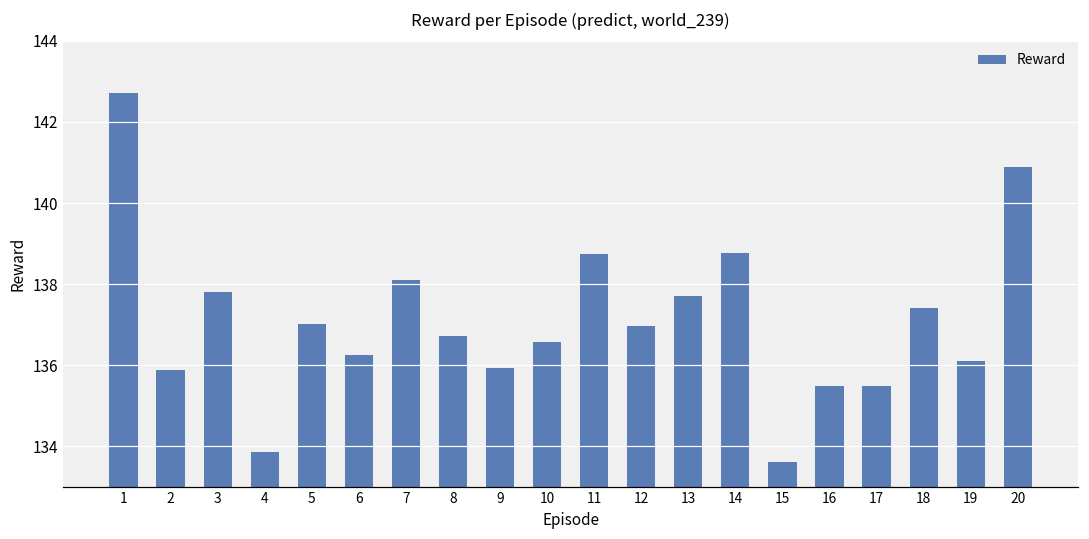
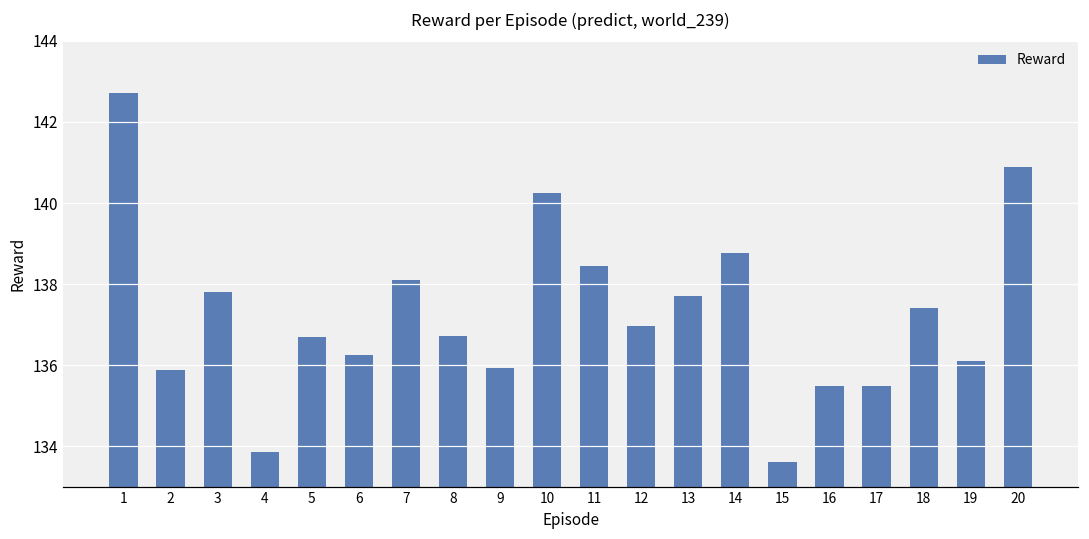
5: 137.0 -> 136.7
10: 136.6 -> 140.3
11: 138.7 -> 138.5
